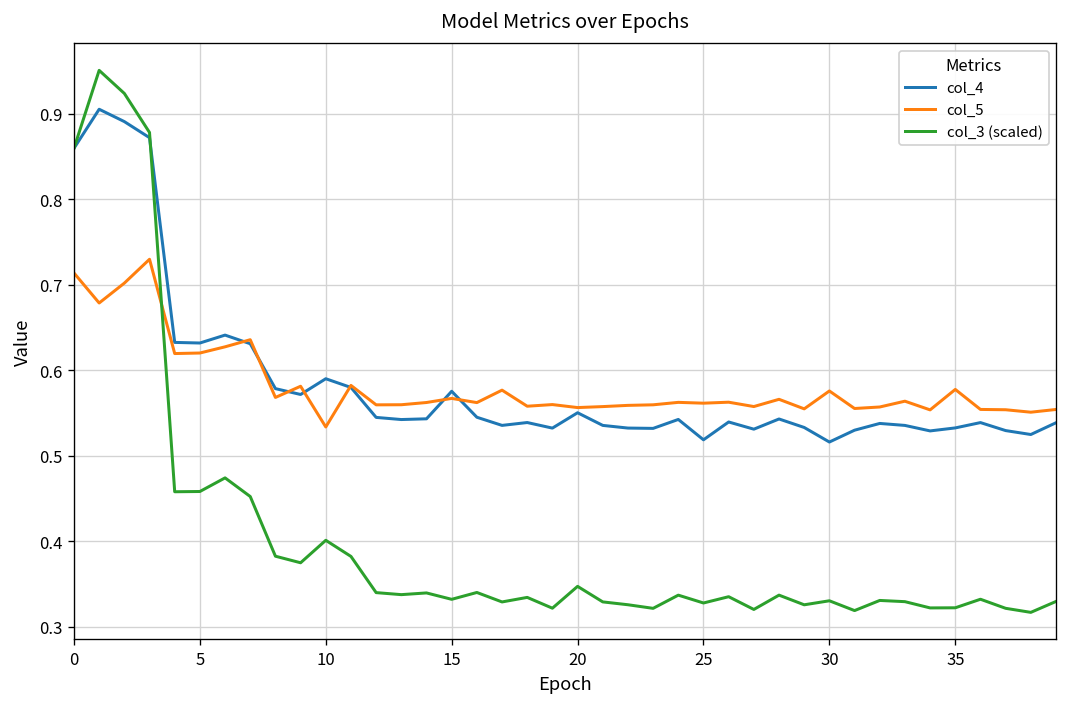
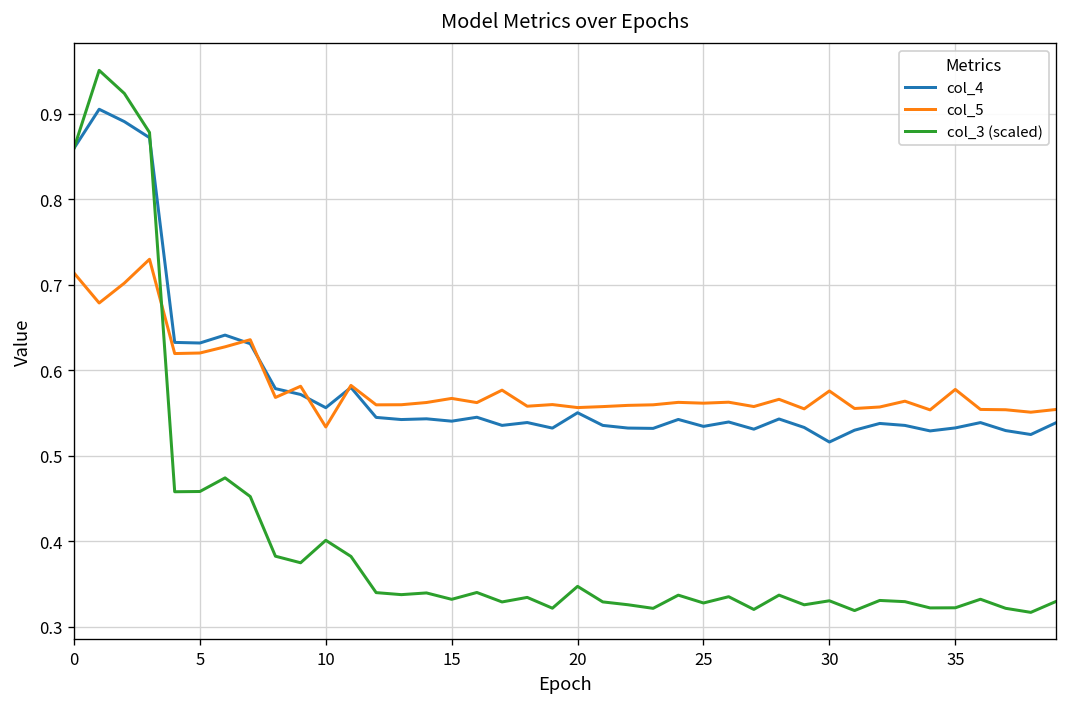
col_4, 10: 0.59 -> 0.56
col_4, 15: 0.58 -> 0.54
col_4, 25: 0.52 -> 0.53
